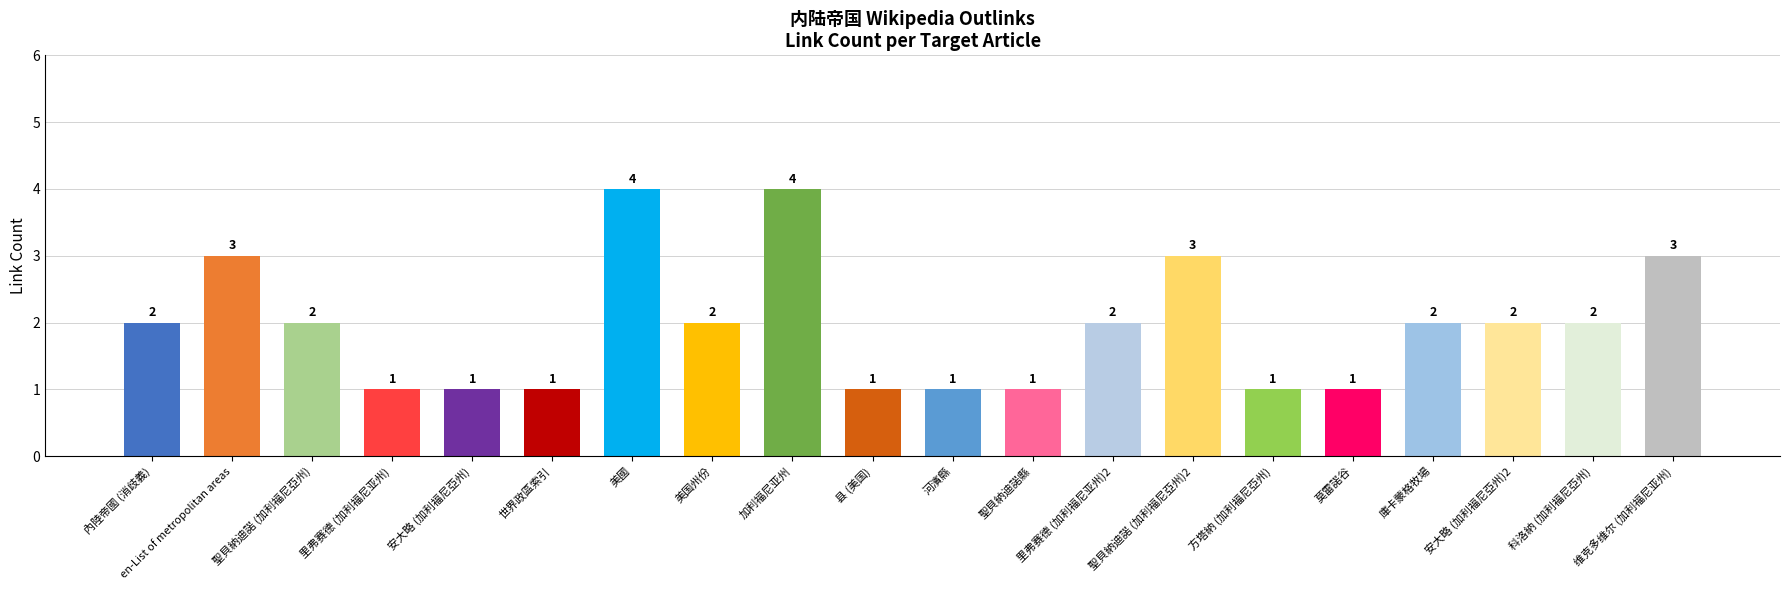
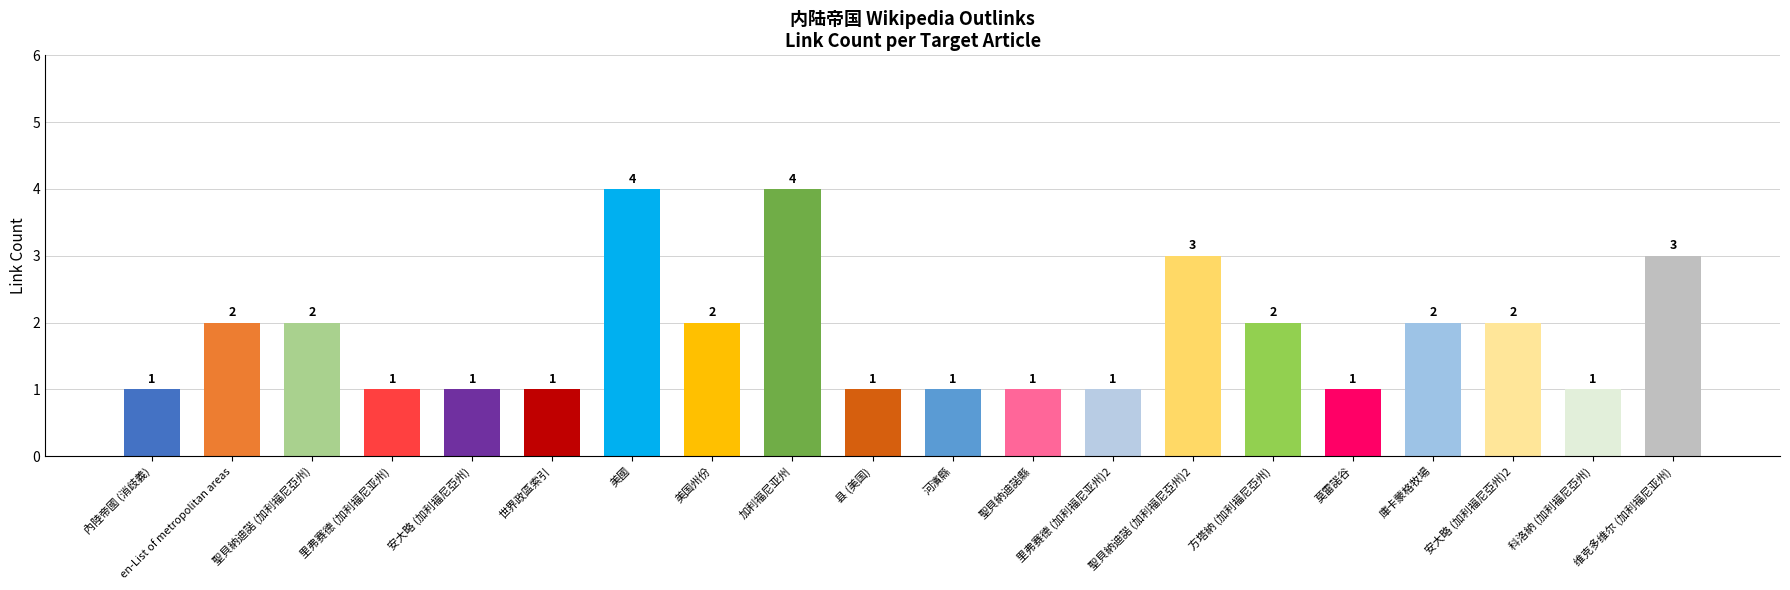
內陸帝國 (消歧義): 2 -> 1
en-List of metropolitan areas: 3 -> 2
里弗赛德 (加利福尼亚州)2: 2 -> 1
方塔納 (加利福尼亞州): 1 -> 2
科洛納 (加利福尼亞州): 2 -> 1
